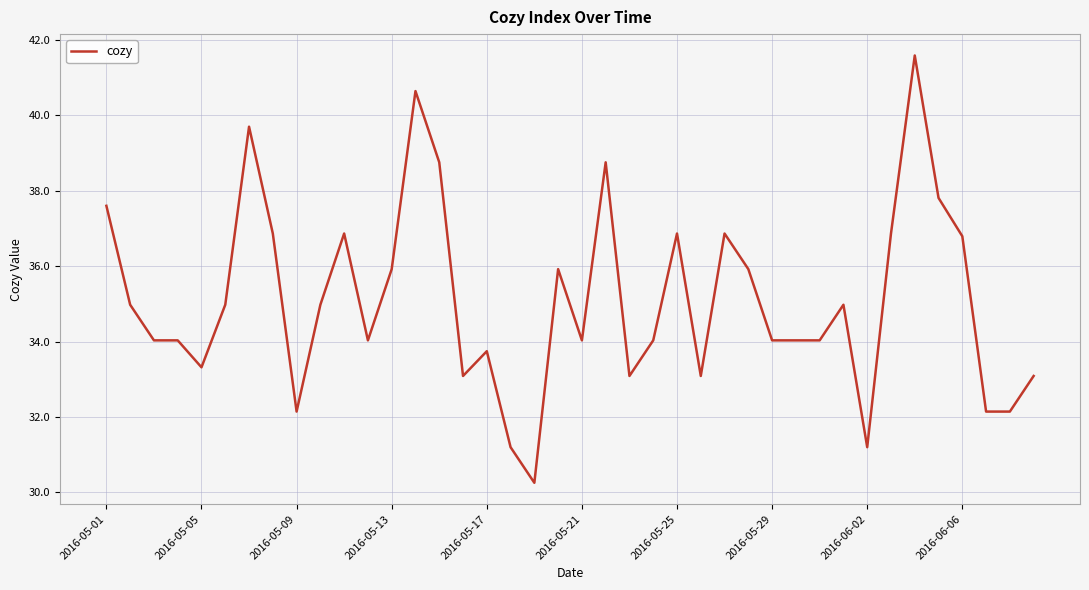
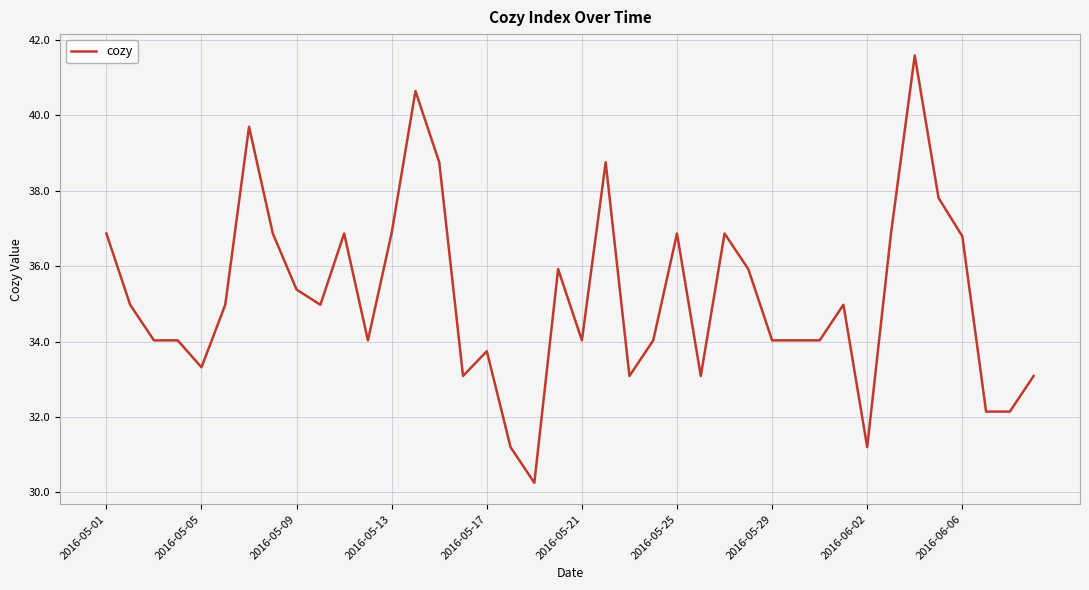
2016-05-01: 37.6 -> 36.9
2016-05-09: 32.1 -> 35.4
2016-05-13: 35.9 -> 36.9
